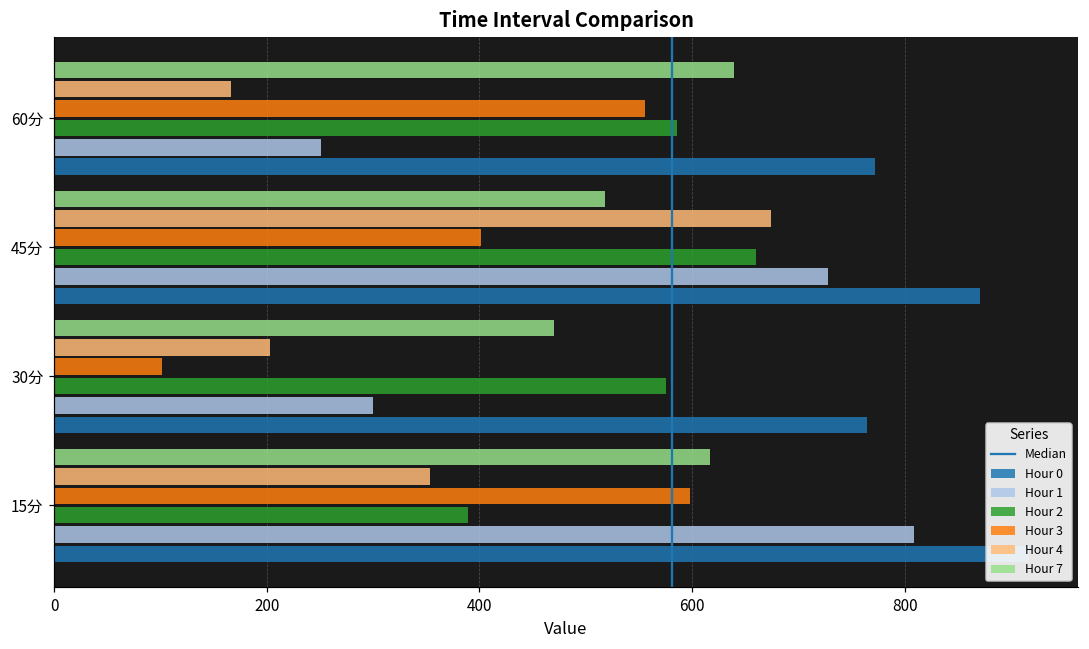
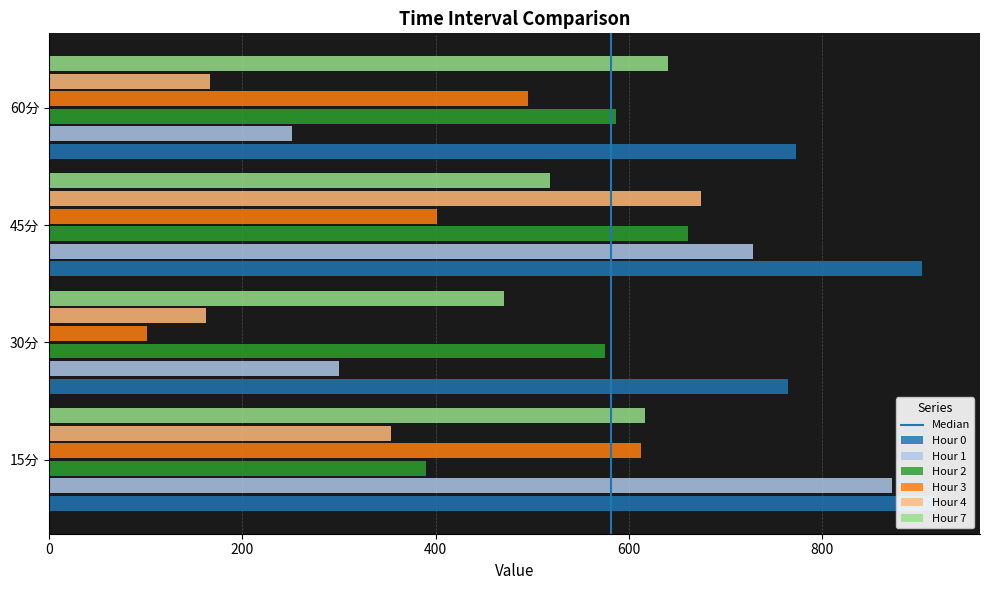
Hour 3, 60分: 560 -> 500
Hour 0, 45分: 870 -> 900
Hour 4, 30分: 200 -> 160
Hour 3, 15分: 600 -> 610
Hour 1, 15分: 810 -> 870
